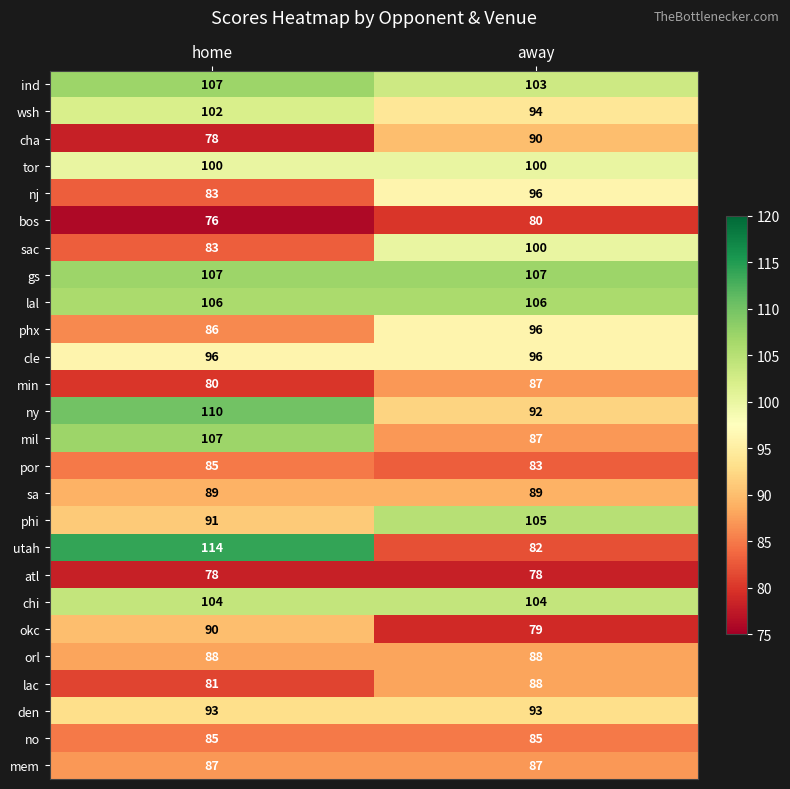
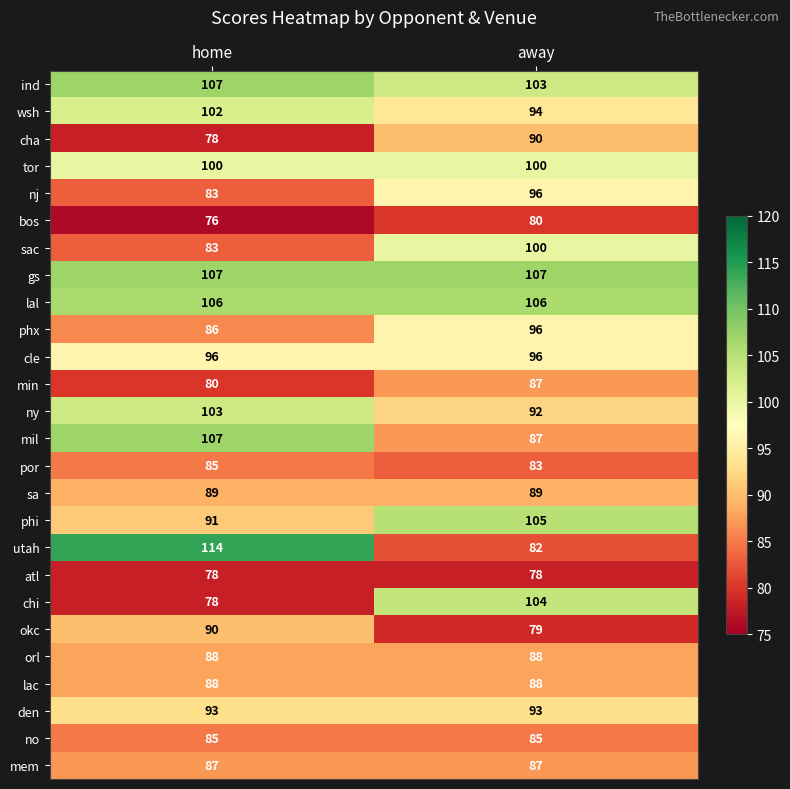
ny, home: 110 -> 103
chi, home: 104 -> 78
lac, home: 81 -> 88
